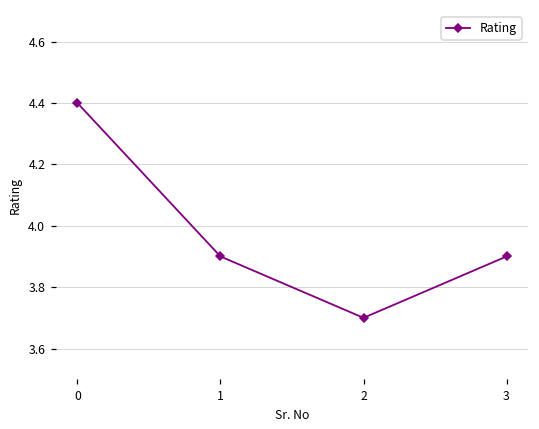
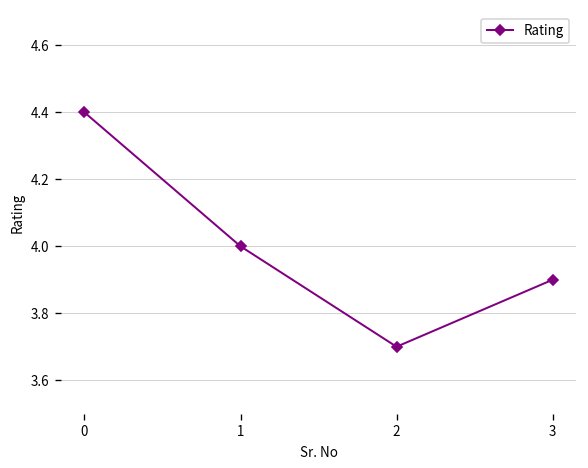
1: 3.9 -> 4.0
